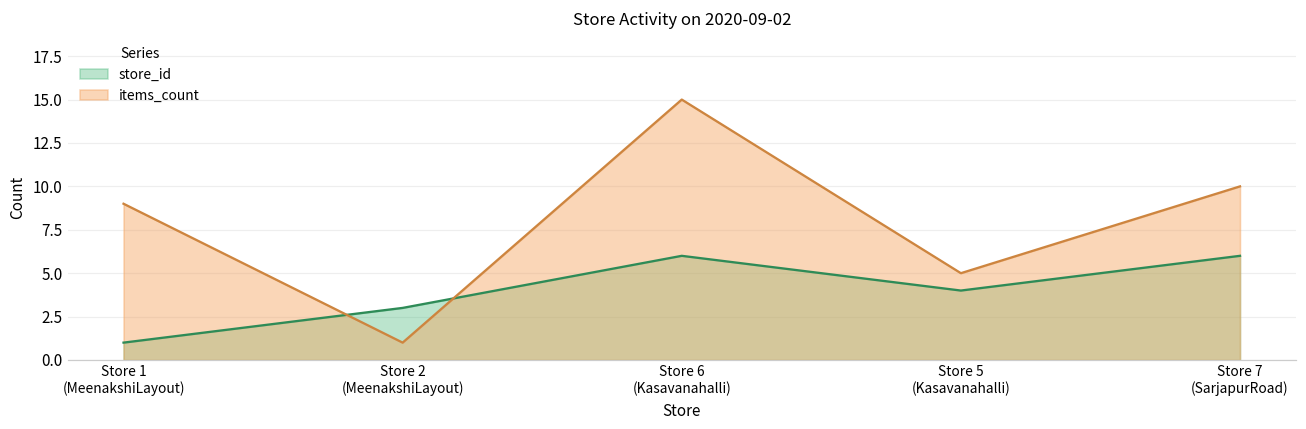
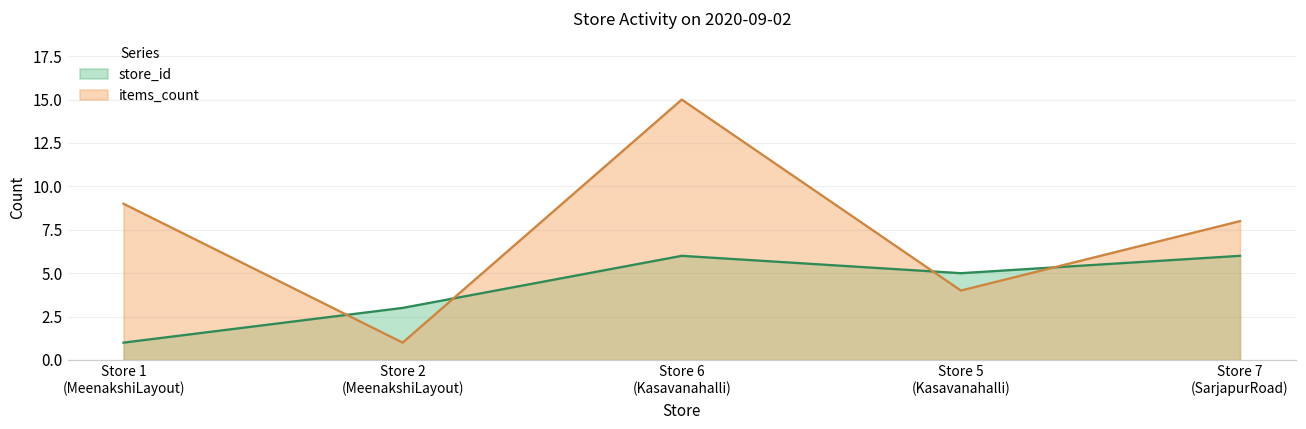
store_id, Store 5 (Kasavanahalli): 4 -> 5
items_count, Store 5 (Kasavanahalli): 5 -> 4
items_count, Store 7 (SarjapurRoad): 10 -> 8
